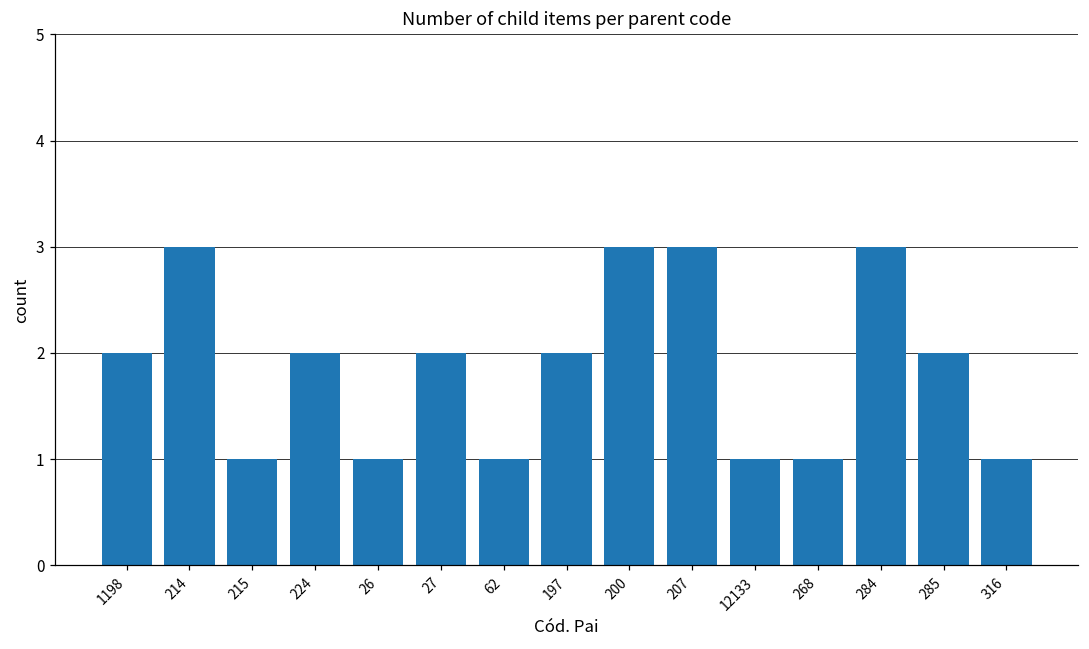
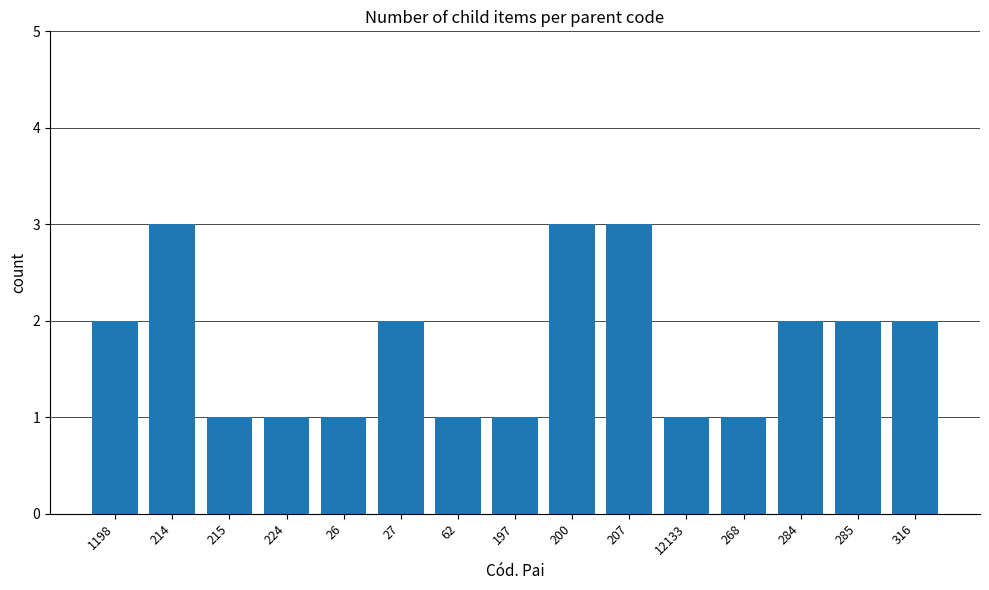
224: 2 -> 1
197: 2 -> 1
284: 3 -> 2
316: 1 -> 2
